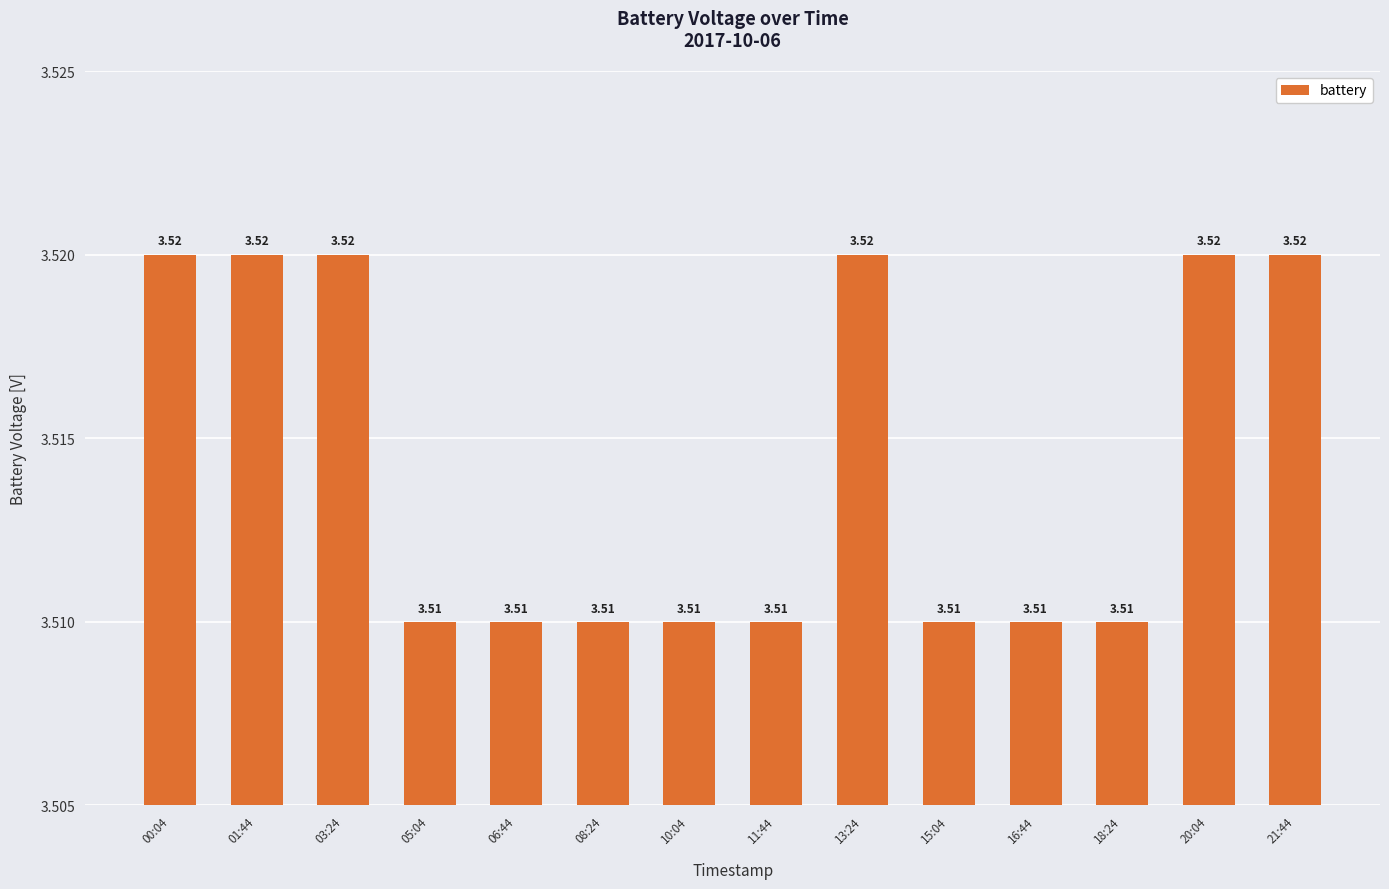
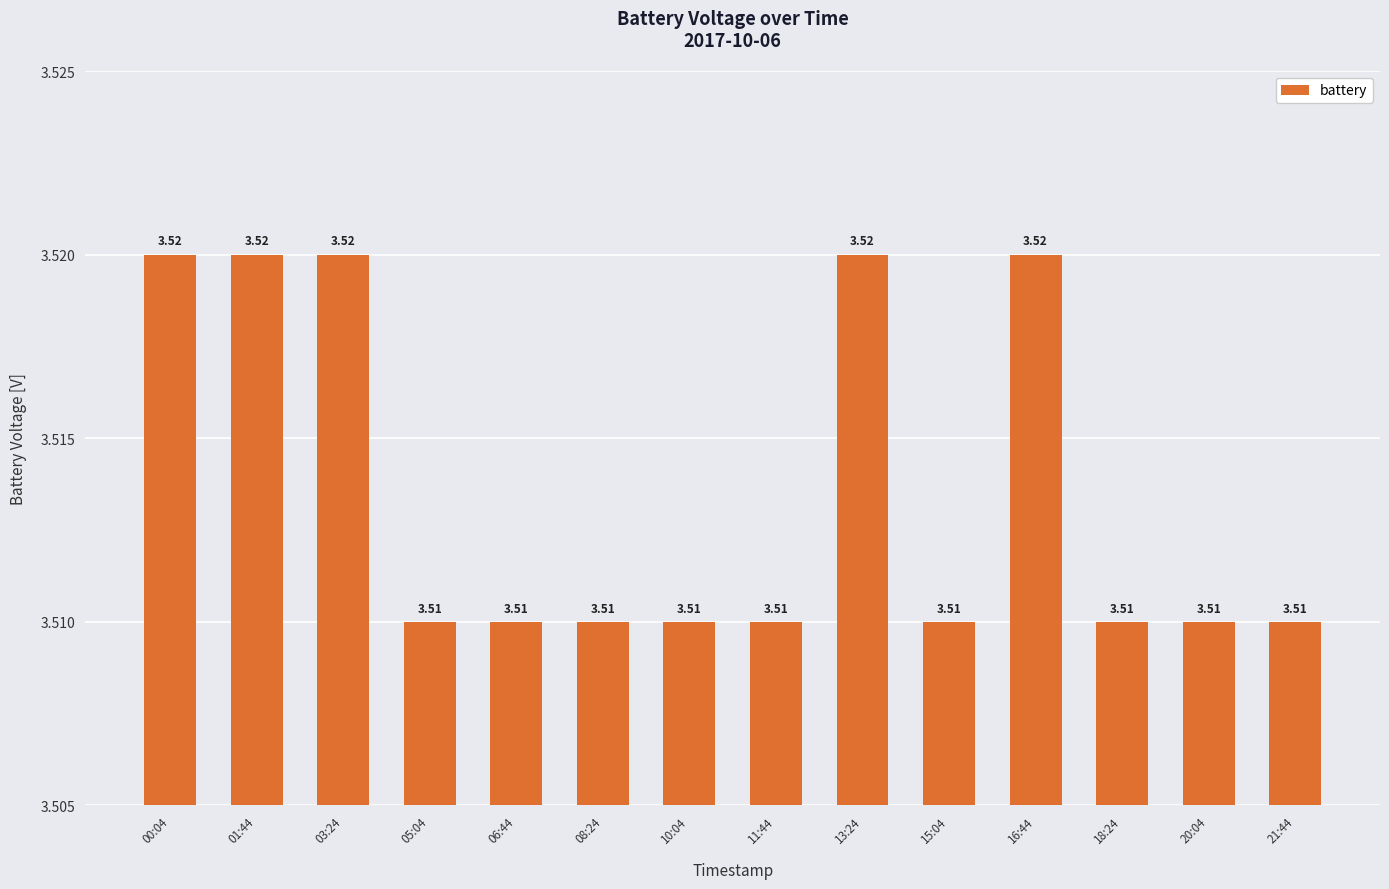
16:44: 3.51 -> 3.52
20:04: 3.52 -> 3.51
21:44: 3.52 -> 3.51
